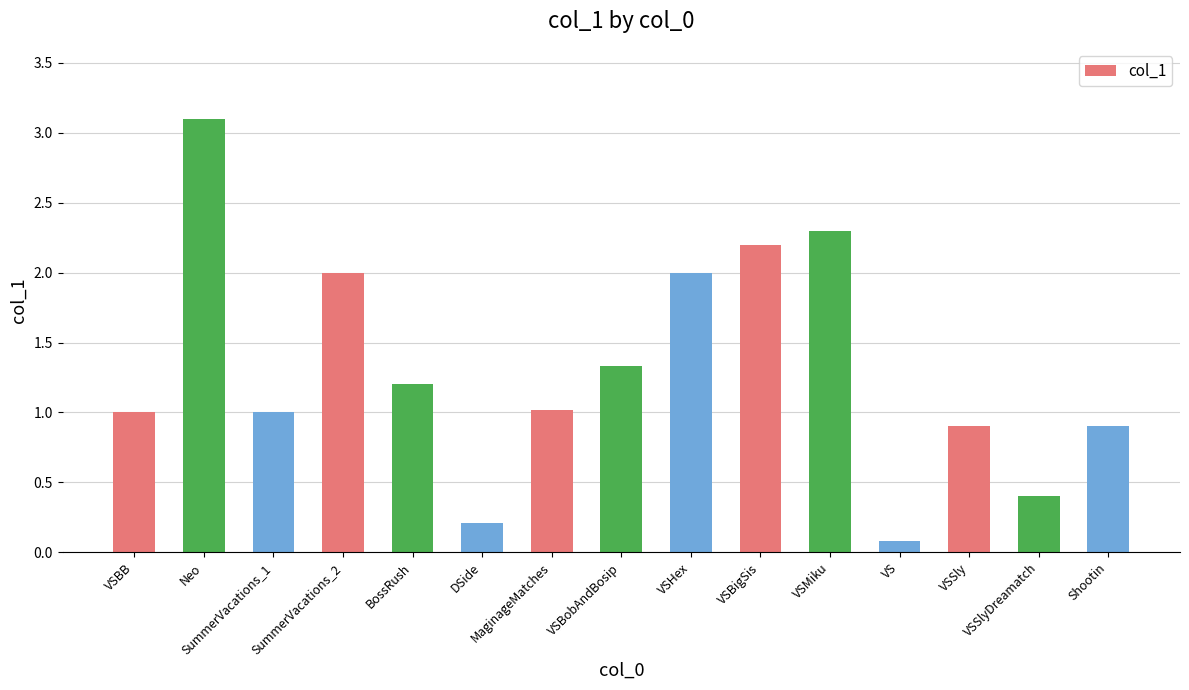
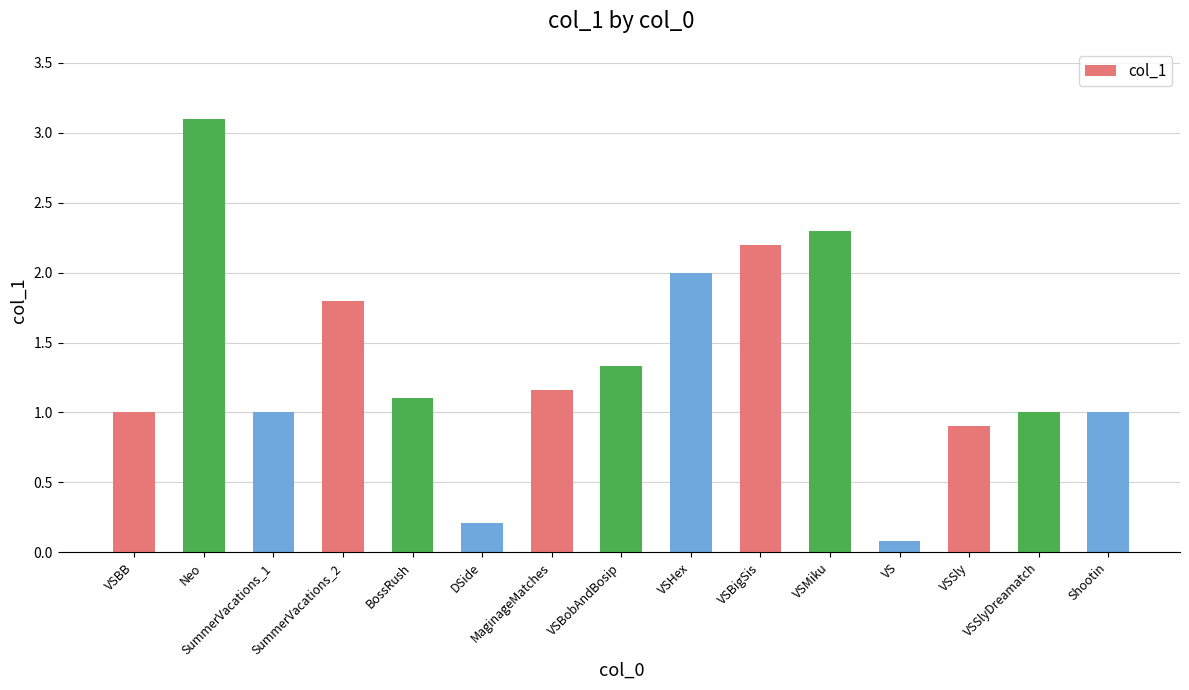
SummerVacations_2: 2.0 -> 1.8
BossRush: 1.2 -> 1.1
MaginageMatches: 1.02 -> 1.16
VSSlyDreamatch: 0.4 -> 1.0
Shootin: 0.9 -> 1.0
